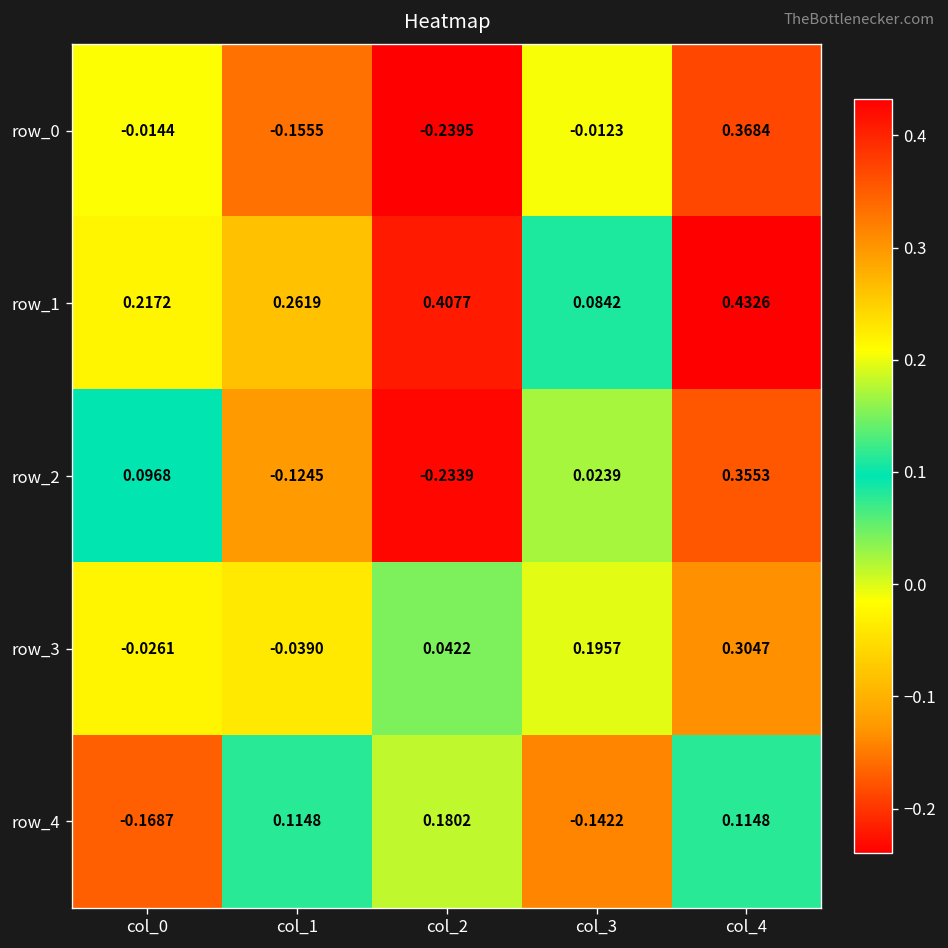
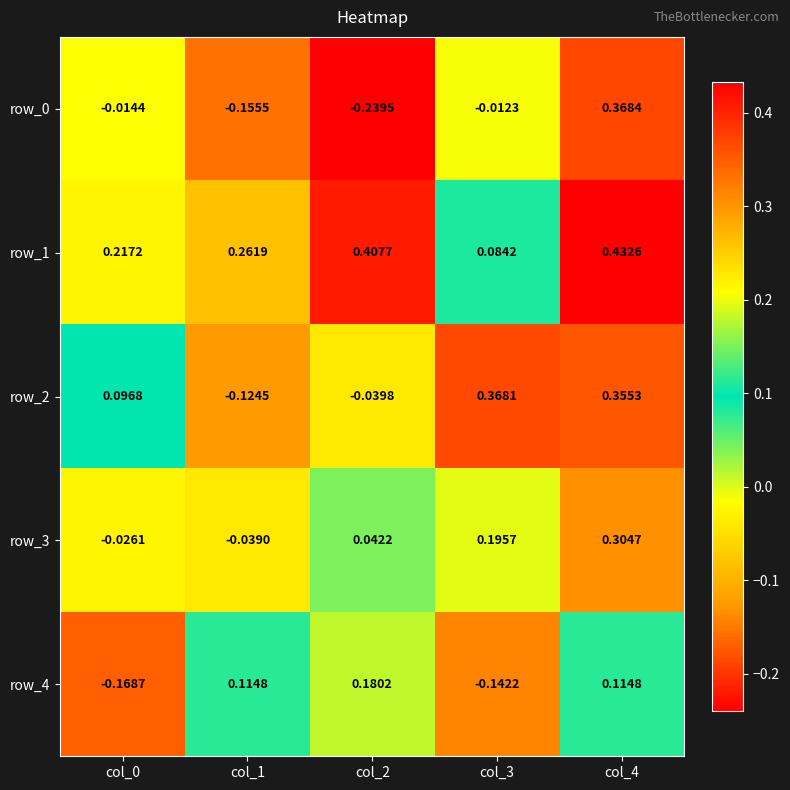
row_2, col_2: -0.2339 -> -0.0398
row_2, col_3: 0.0239 -> 0.3681
